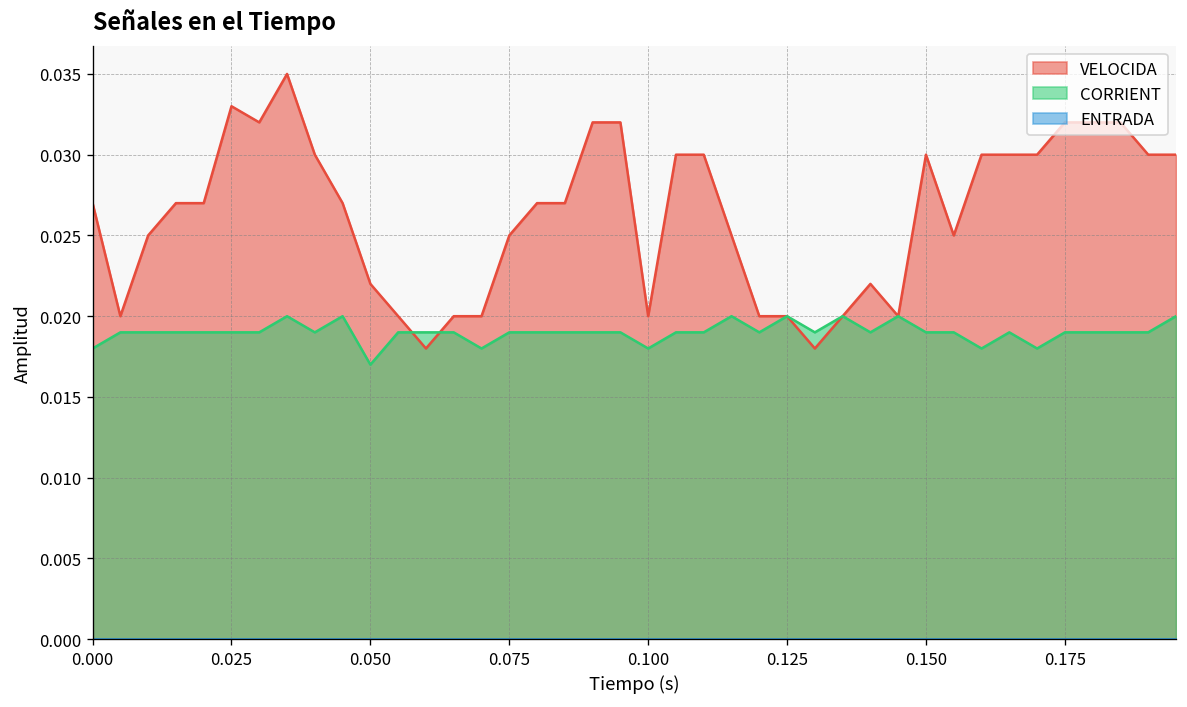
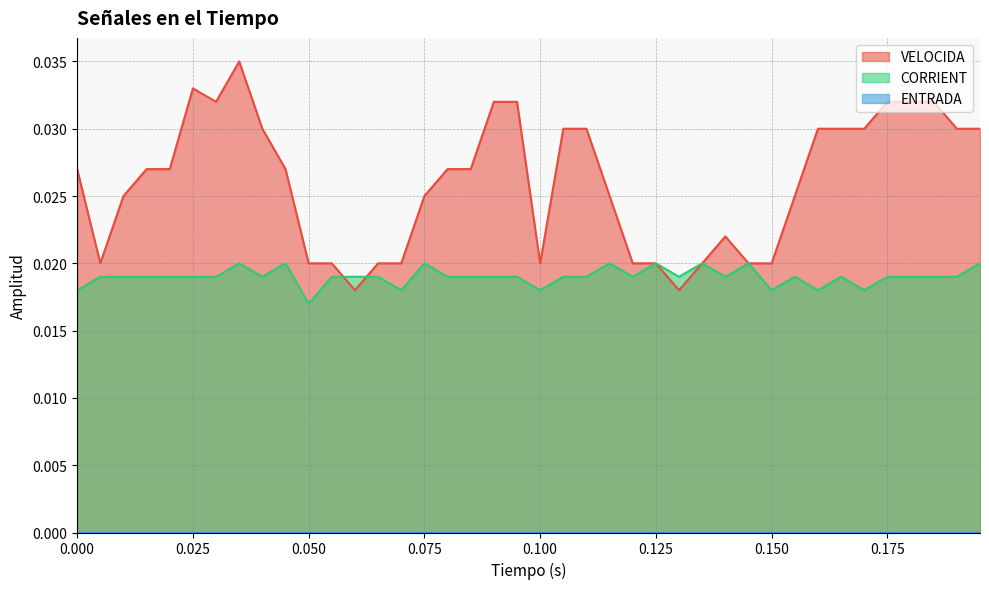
VELOCIDA, 0.050: 0.022 -> 0.020
CORRIENT, 0.075: 0.019 -> 0.020
VELOCIDA, 0.150: 0.03 -> 0.02
CORRIENT, 0.150: 0.019 -> 0.018
